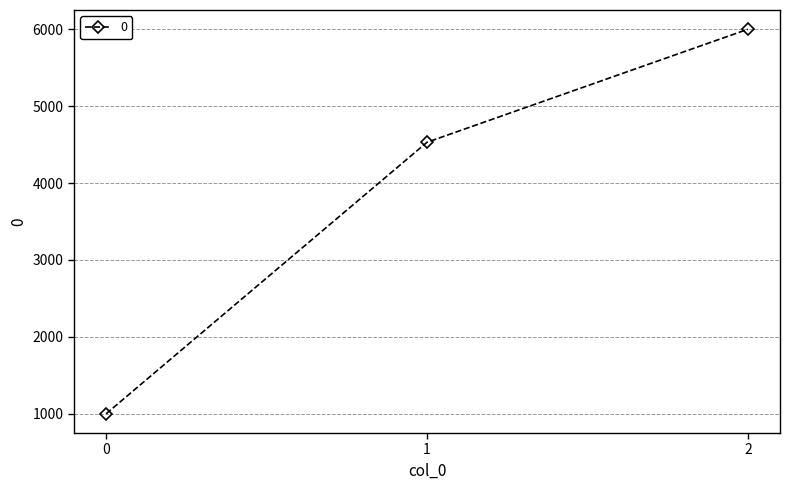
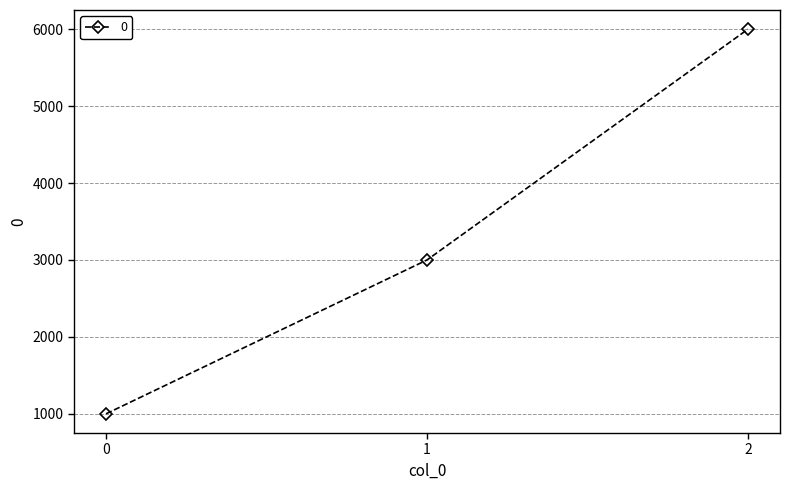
1: 4500 -> 3000
